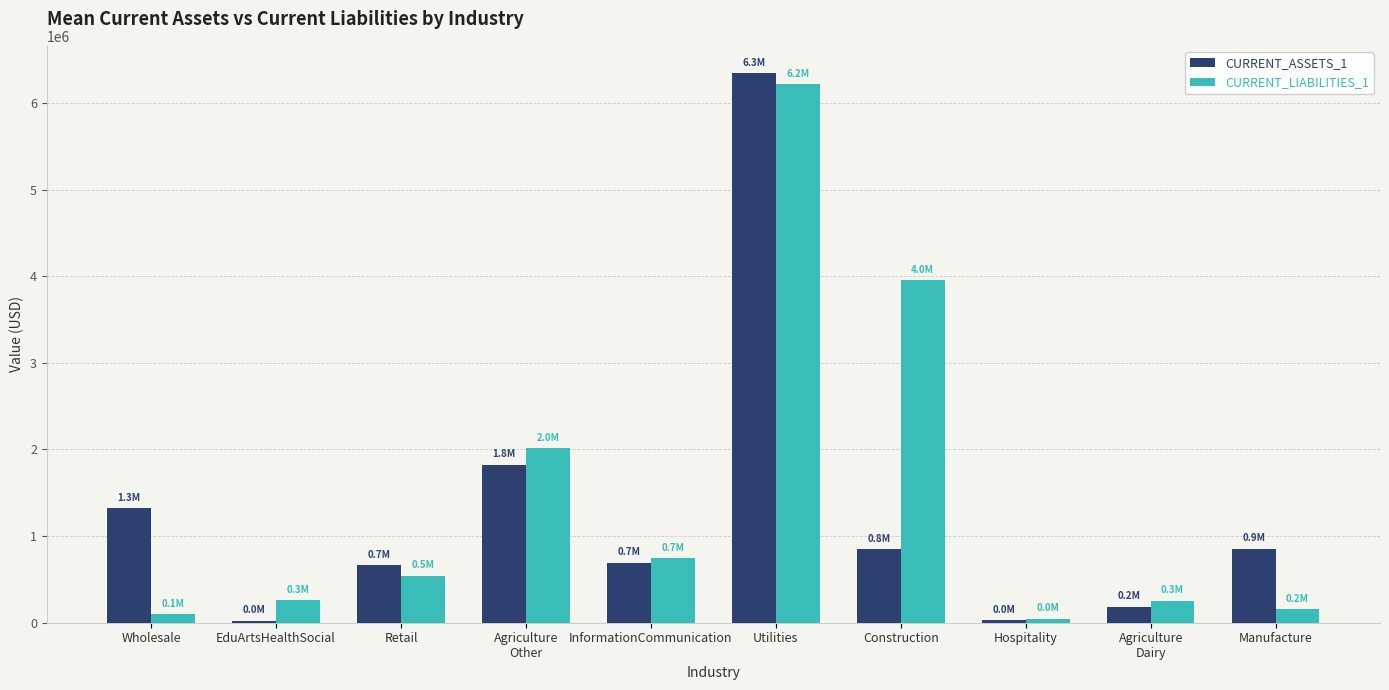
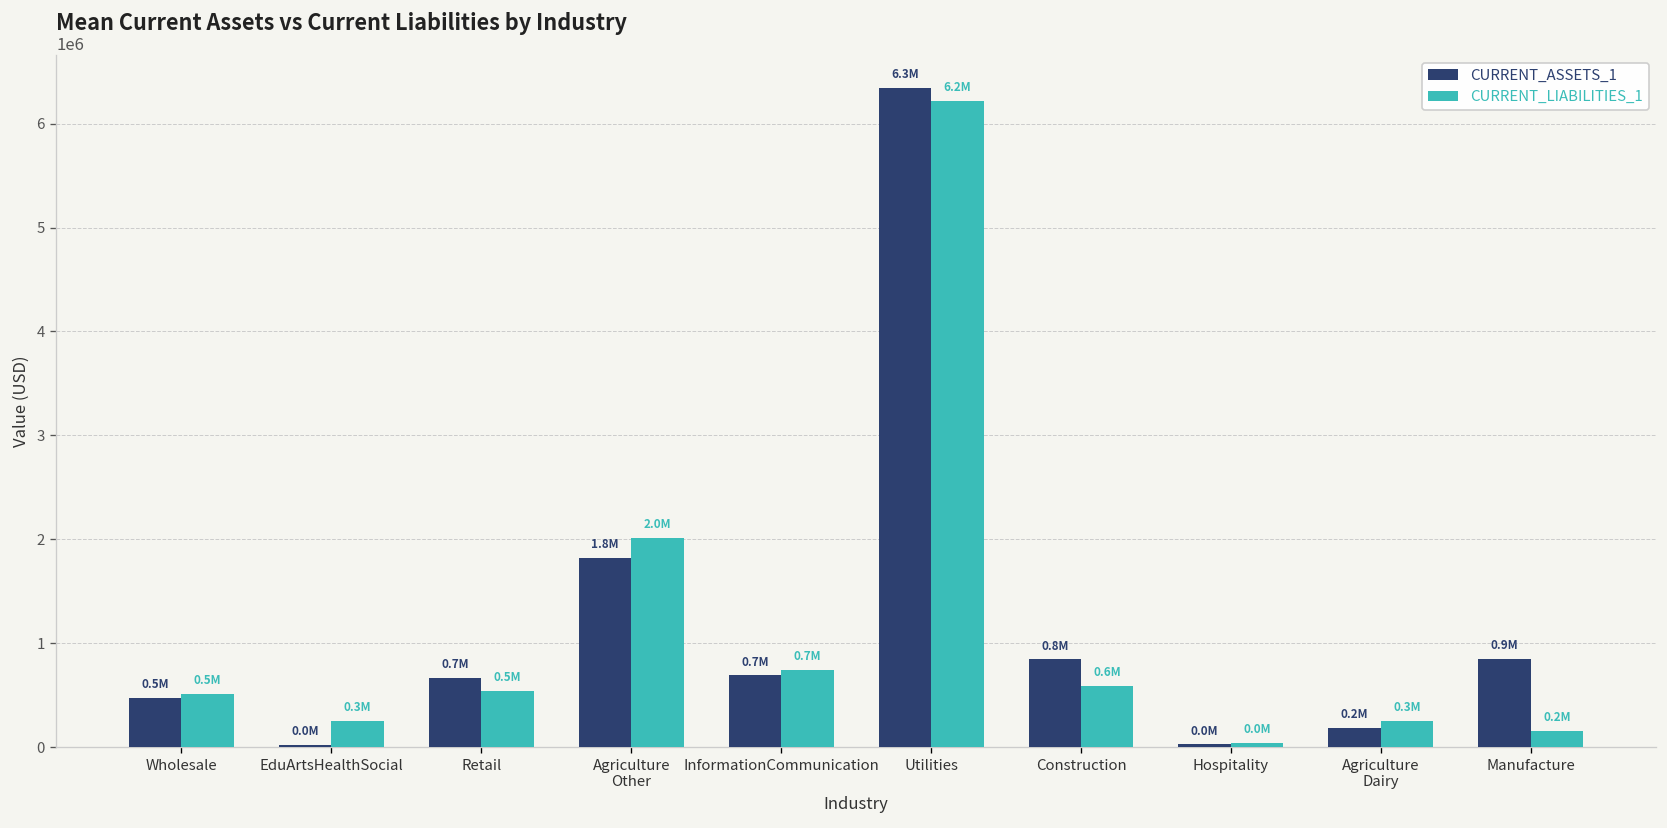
CURRENT_ASSETS_1, Wholesale: 1.3M -> 0.5M
CURRENT_LIABILITIES_1, Wholesale: 0.1M -> 0.5M
CURRENT_LIABILITIES_1, Construction: 4.0M -> 0.6M
